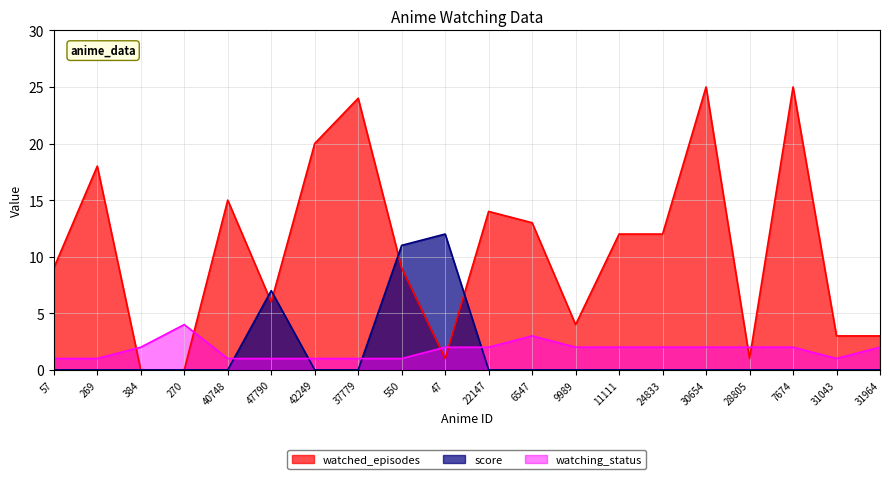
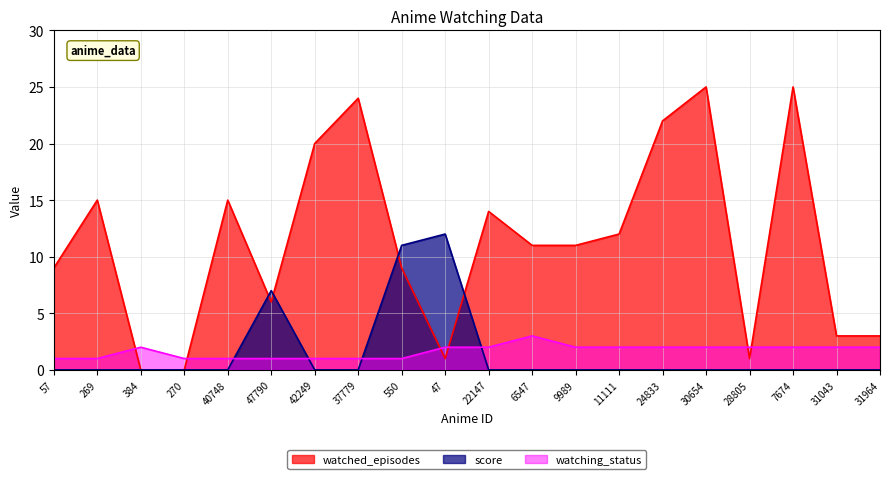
watched_episodes, 269: 18 -> 15
watching_status, 270: 4 -> 1
watched_episodes, 6547: 13 -> 11
watched_episodes, 9989: 4 -> 11
watched_episodes, 24833: 12 -> 22
watching_status, 31043: 1 -> 2
